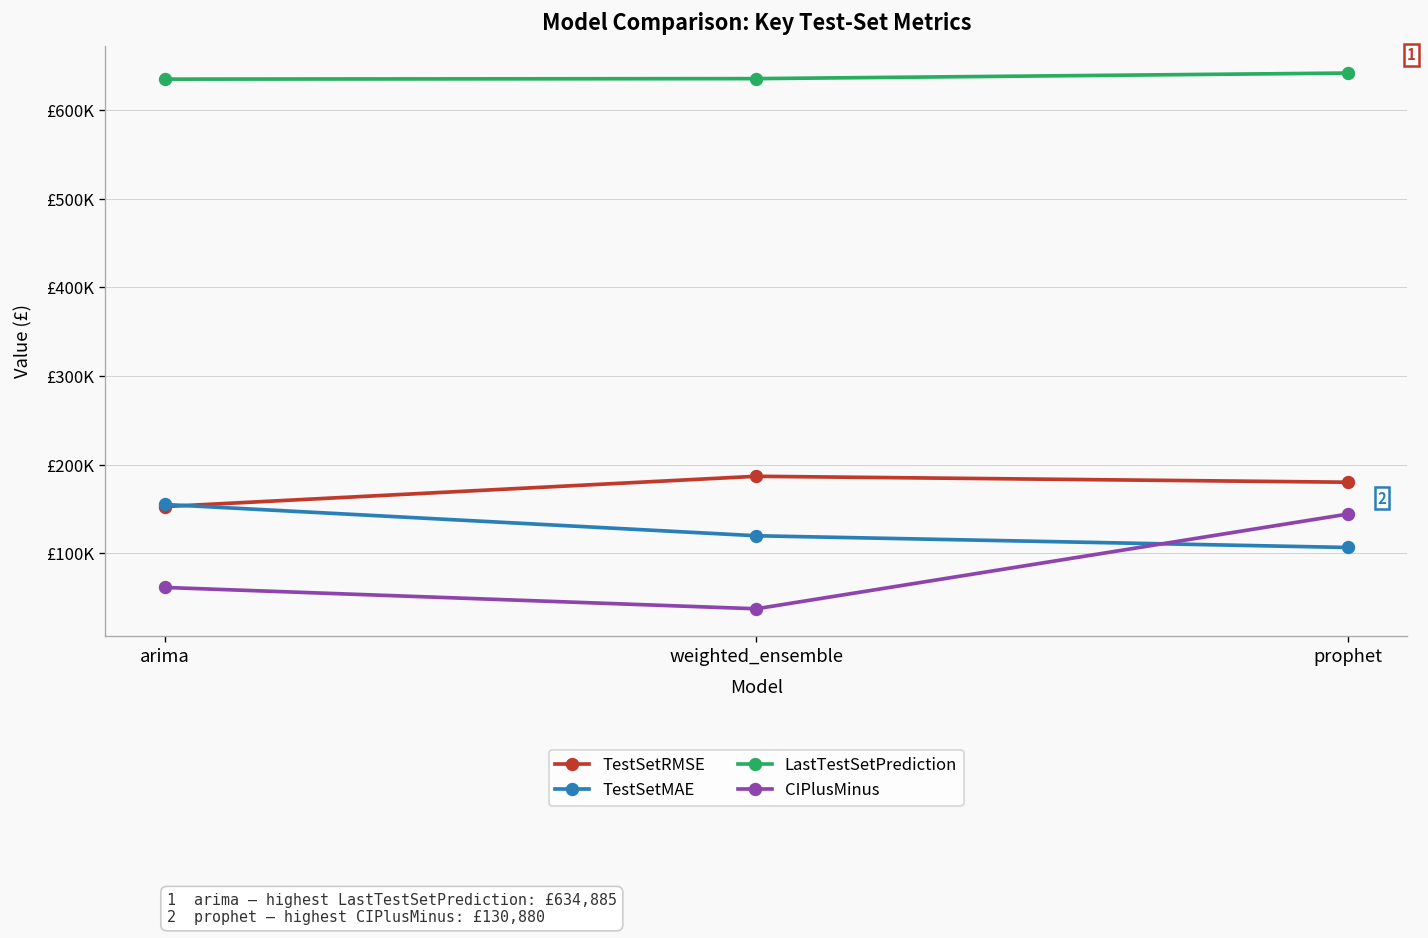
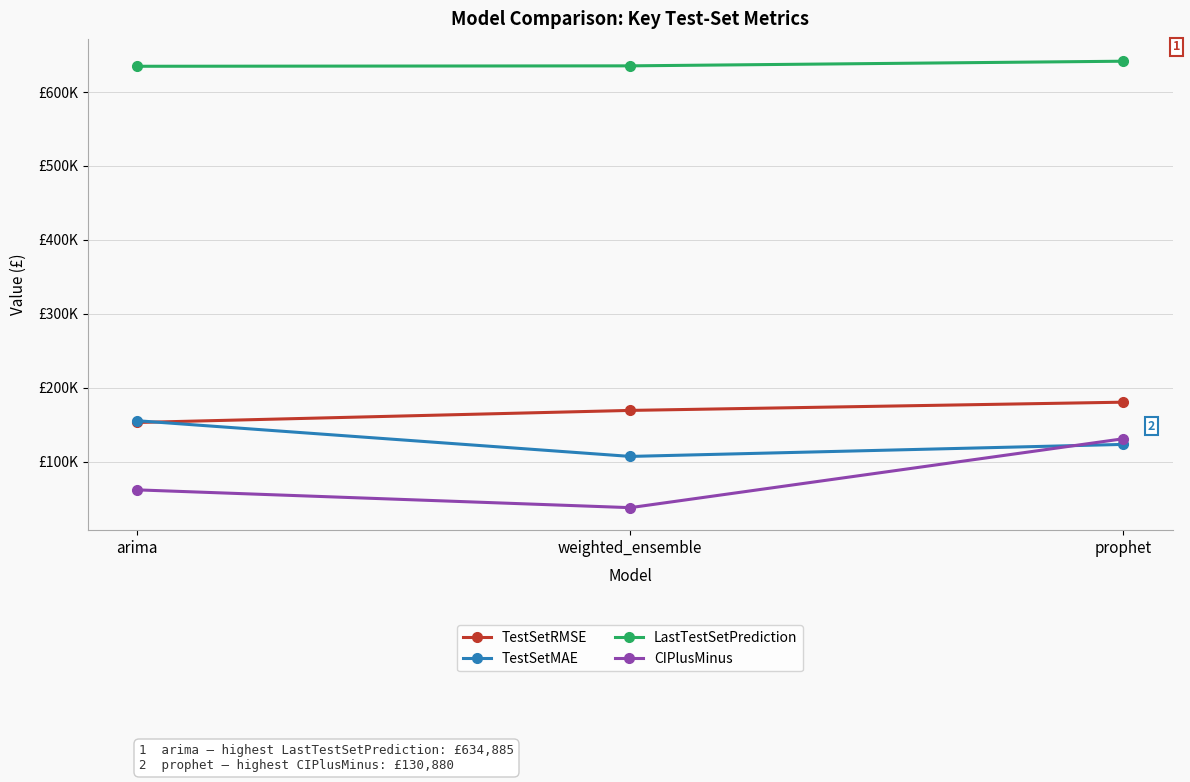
TestSetRMSE, weighted_ensemble: £190000 -> £170000
TestSetMAE, weighted_ensemble: £120000 -> £110000
TestSetMAE, prophet: £110000 -> £120000
CIPlusMinus, prophet: £140000 -> £130000
